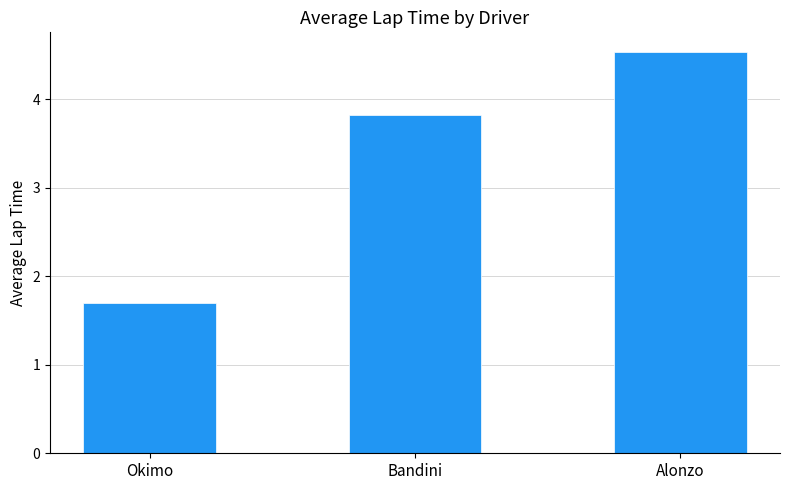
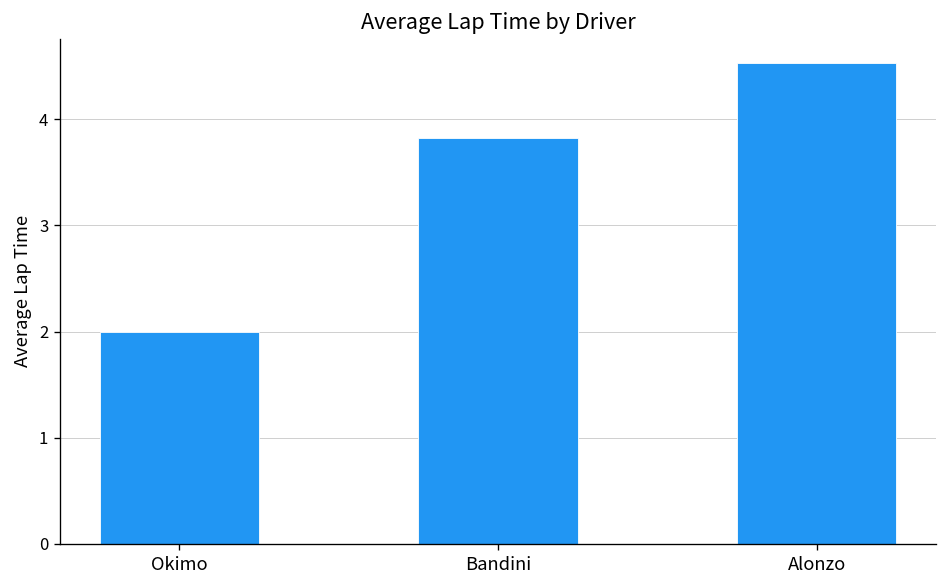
Okimo: 1.7 -> 2.0
